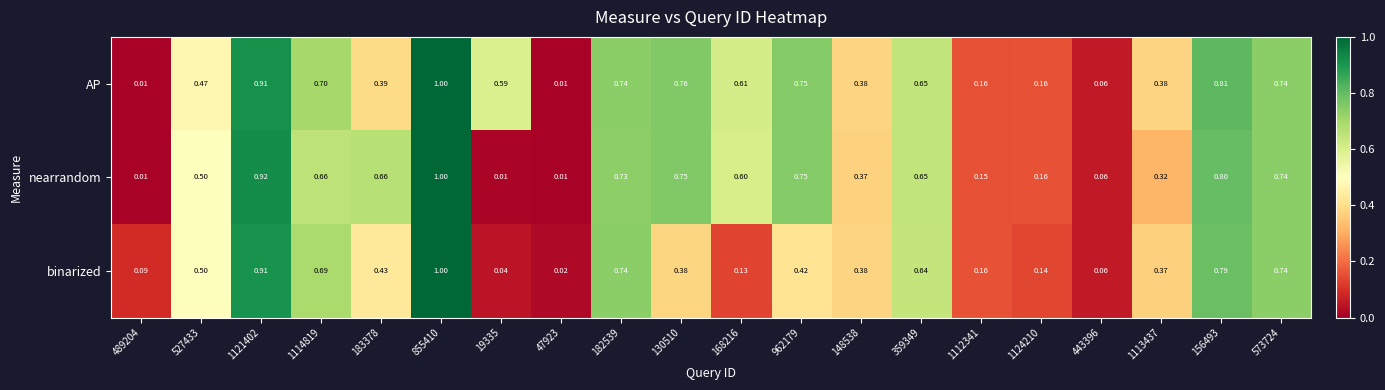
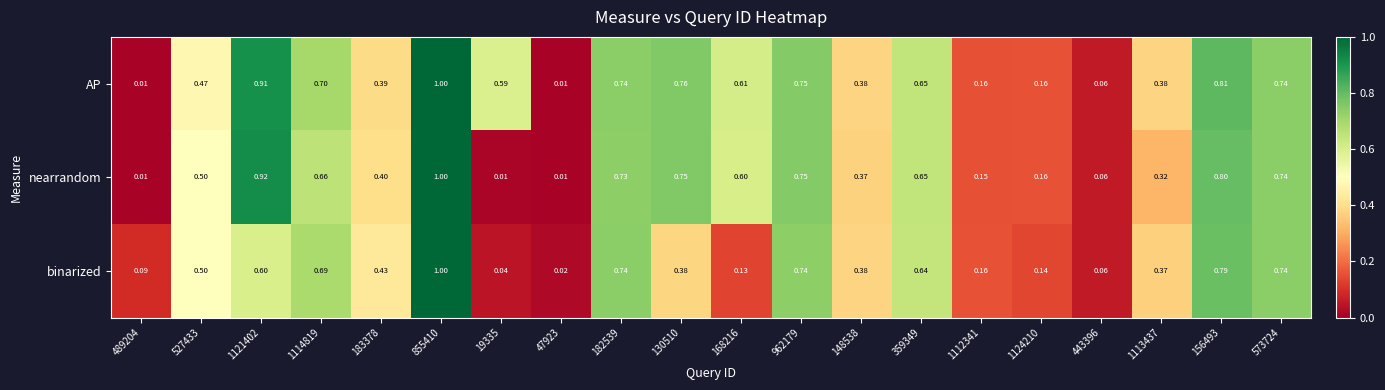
nearrandom, 183378: 0.66 -> 0.40
binarized, 1121402: 0.91 -> 0.60
binarized, 962179: 0.42 -> 0.74
